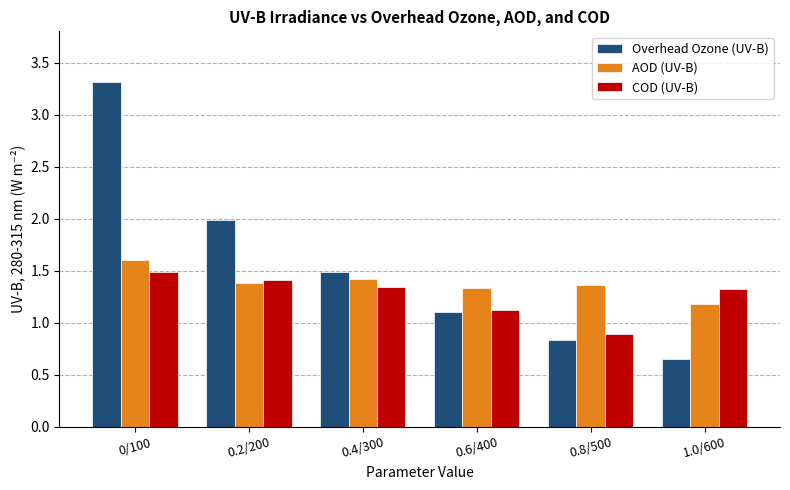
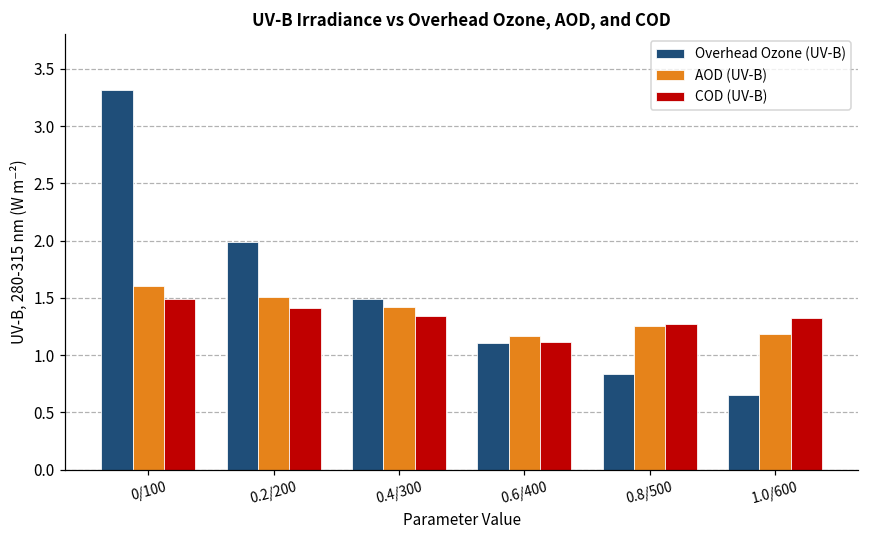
AOD (UV-B), 0.2/200: 1.39 -> 1.51
AOD (UV-B), 0.6/400: 1.33 -> 1.16
AOD (UV-B), 0.8/500: 1.36 -> 1.26
COD (UV-B), 0.8/500: 0.89 -> 1.27
